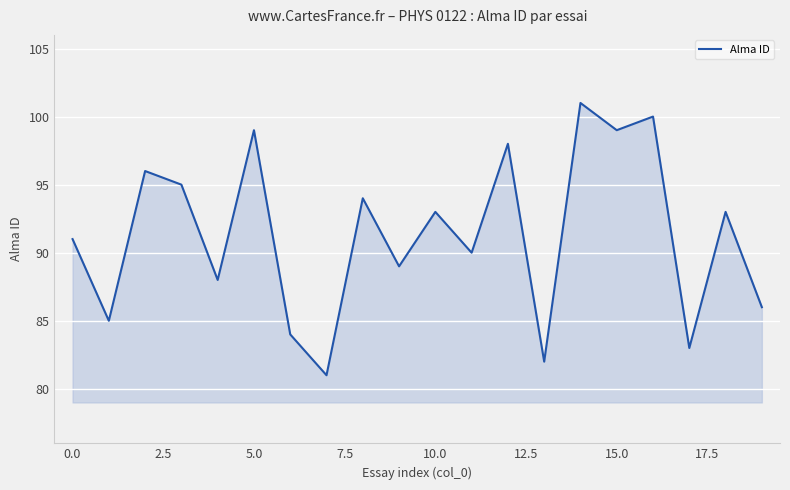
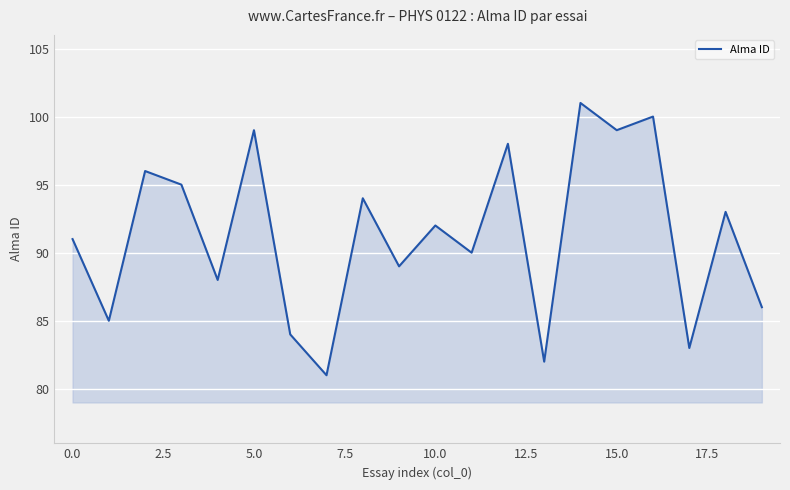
10.0: 93 -> 92
